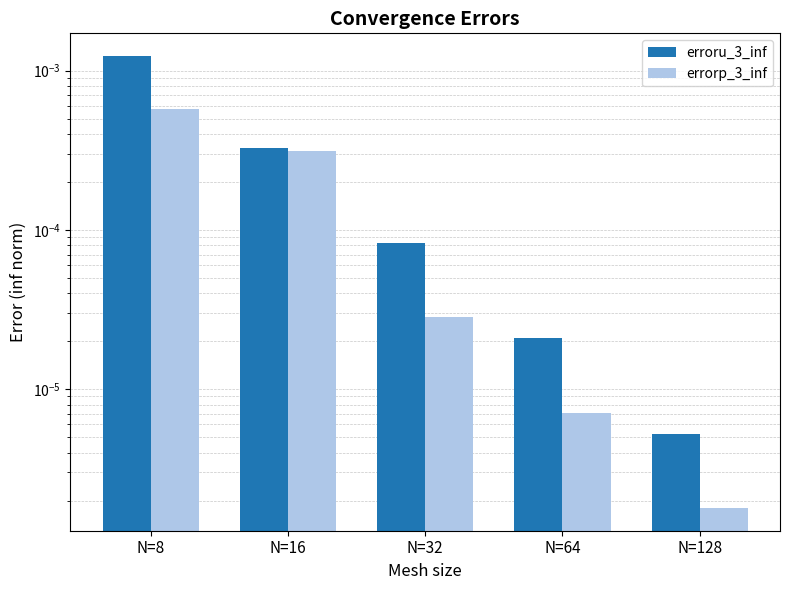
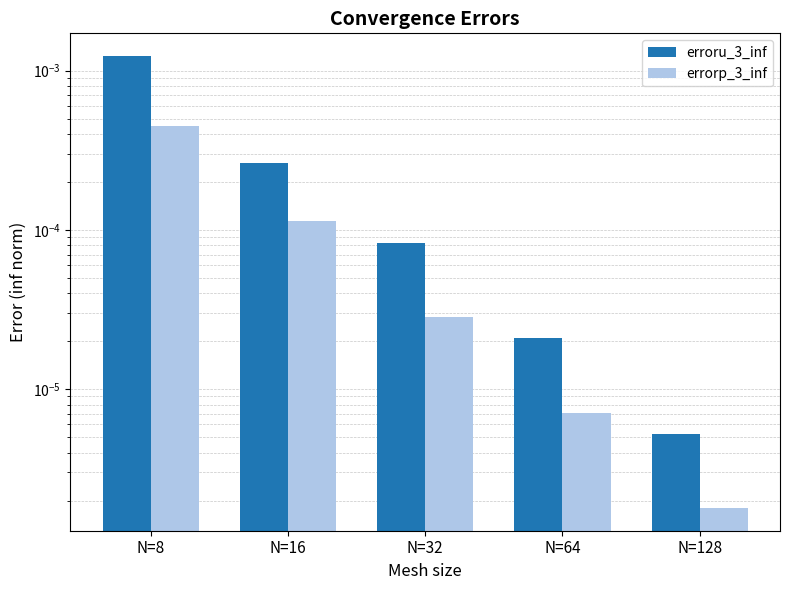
errorp_3_inf, N=8: 0.00058 -> 0.00045
erroru_3_inf, N=16: 0.00033 -> 0.00026
errorp_3_inf, N=16: 0.00031 -> 0.00011
